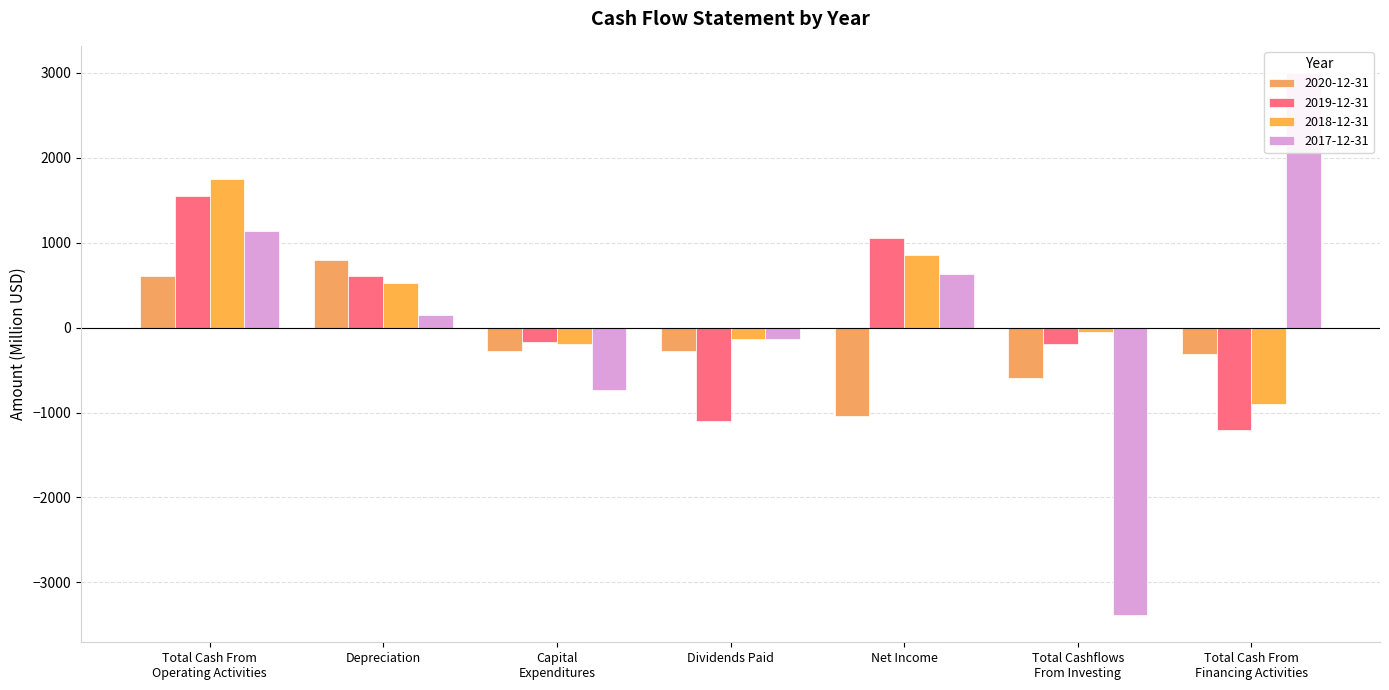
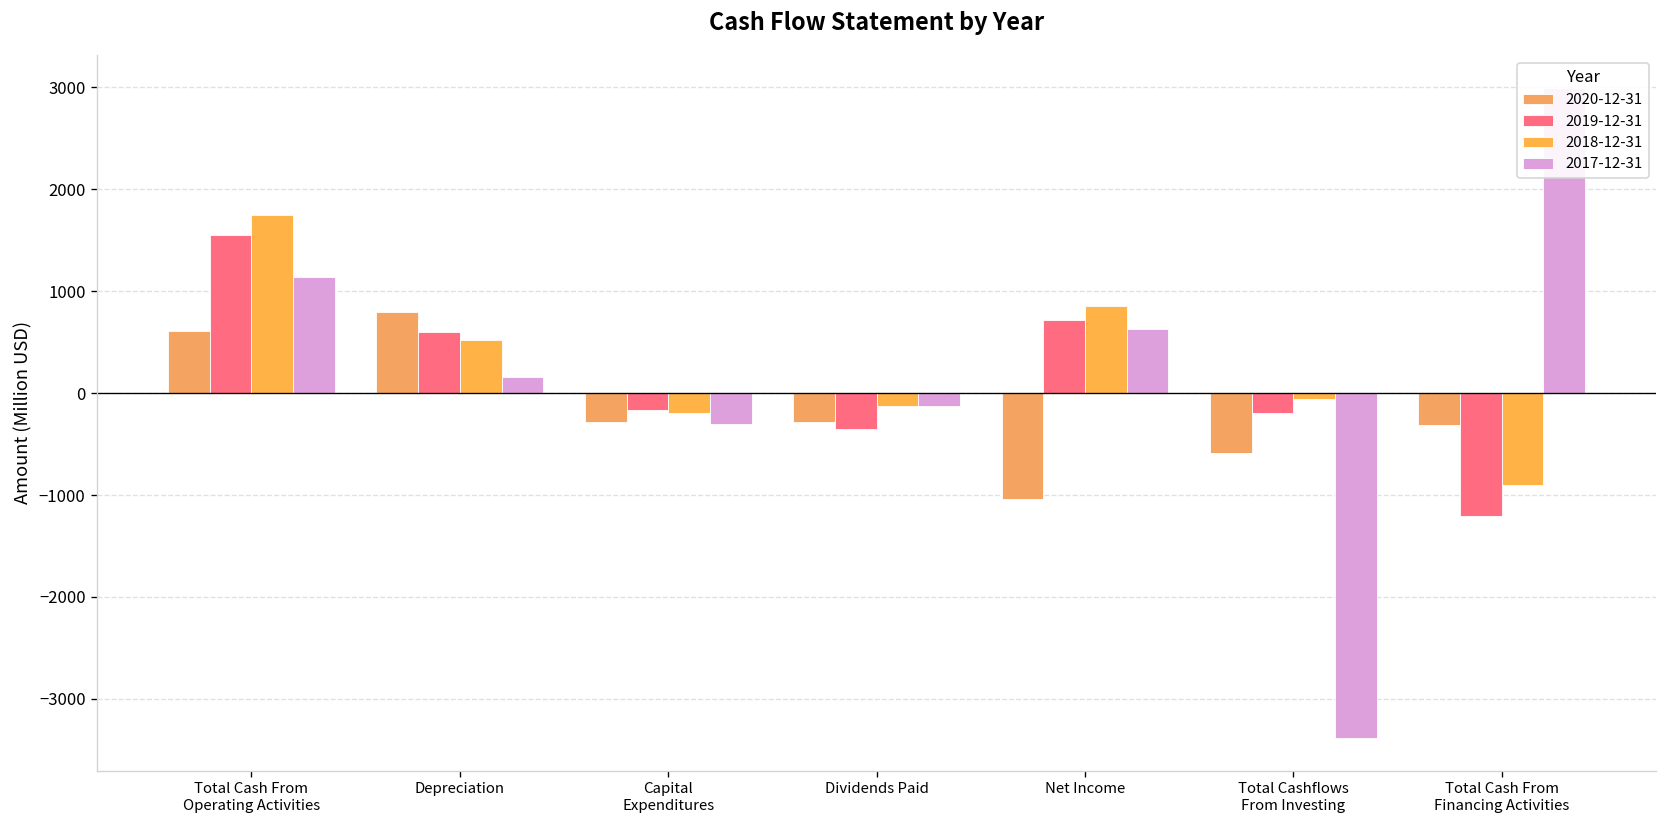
2017-12-31, Capital Expenditures: -700 -> -300
2019-12-31, Dividends Paid: -1100 -> -300
2019-12-31, Net Income: 1100 -> 700
